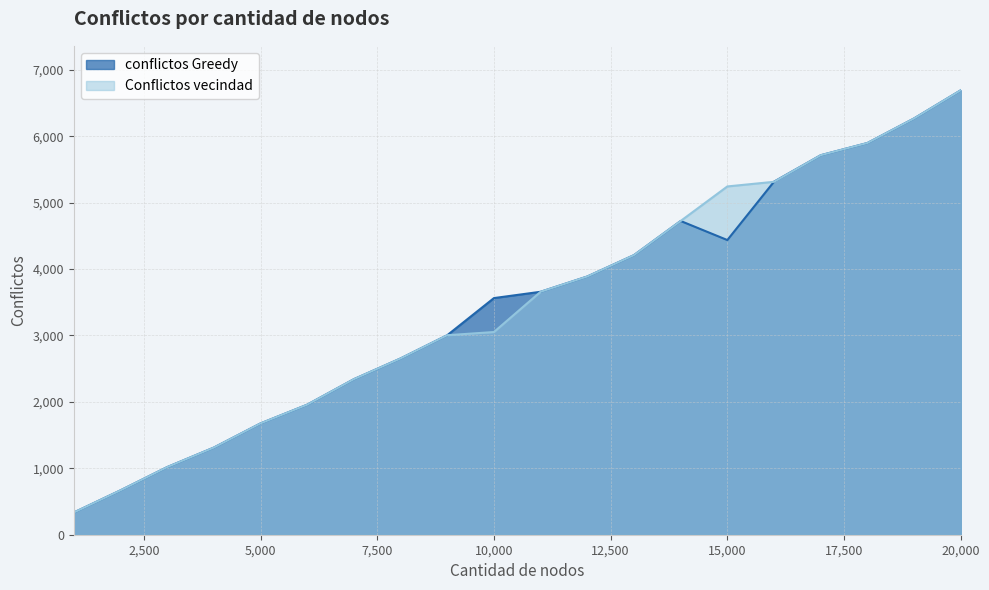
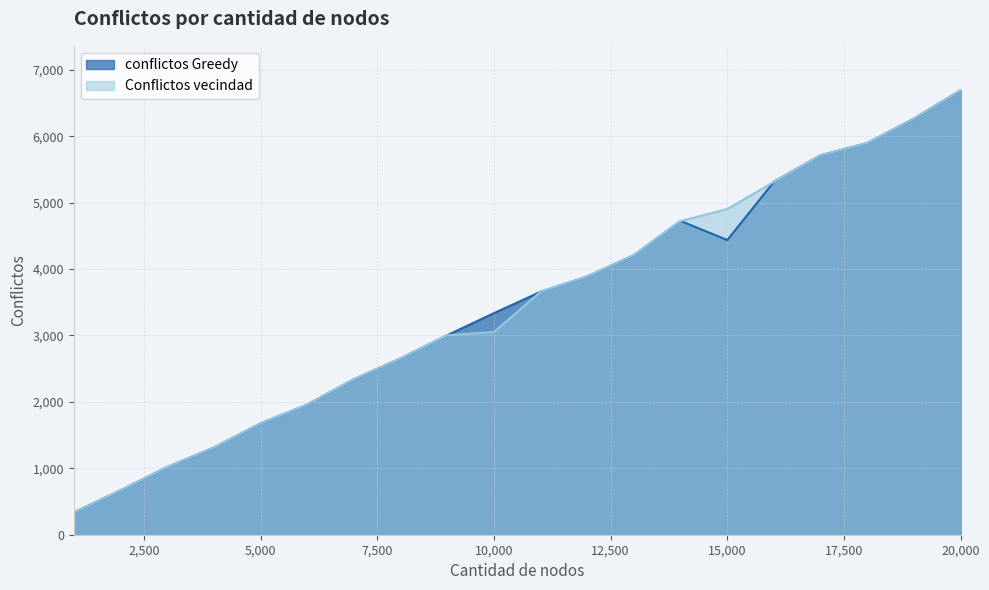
conflictos Greedy, 10,000: 3,600 -> 3,300
Conflictos vecindad, 15,000: 5,200 -> 4,900
